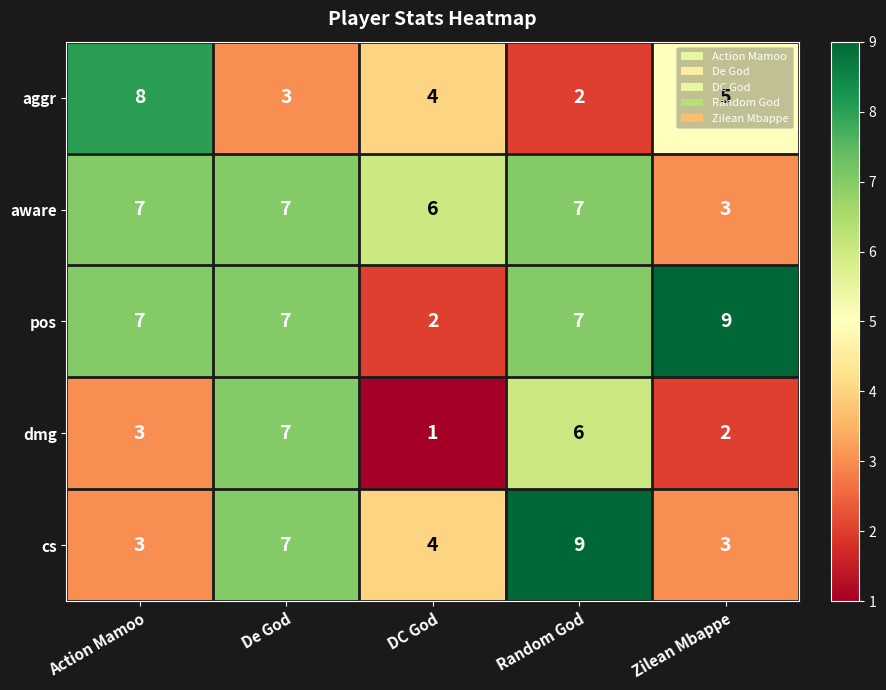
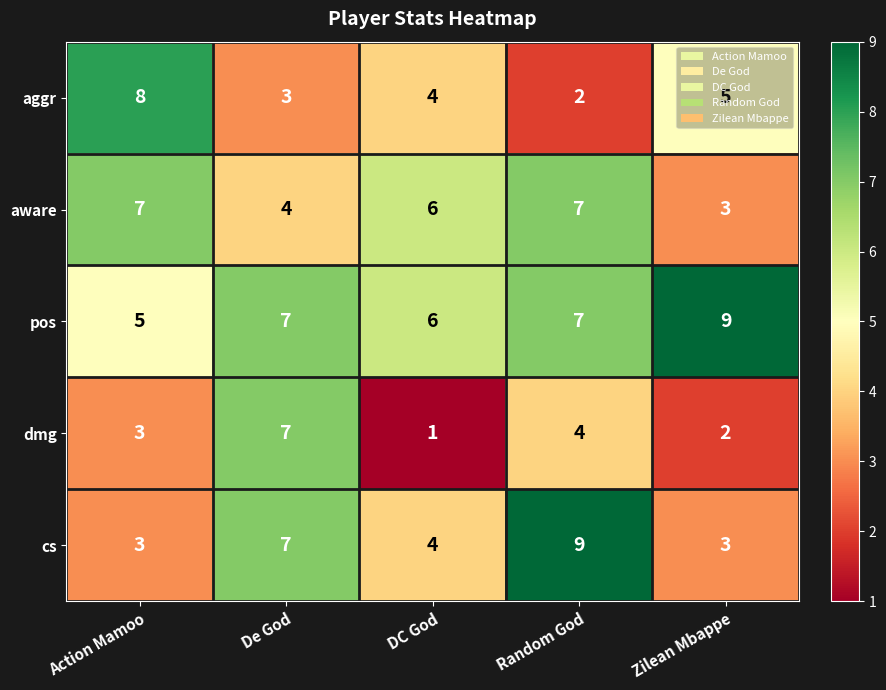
aware, De God: 7 -> 4
pos, Action Mamoo: 7 -> 5
pos, DC God: 2 -> 6
dmg, Random God: 6 -> 4
